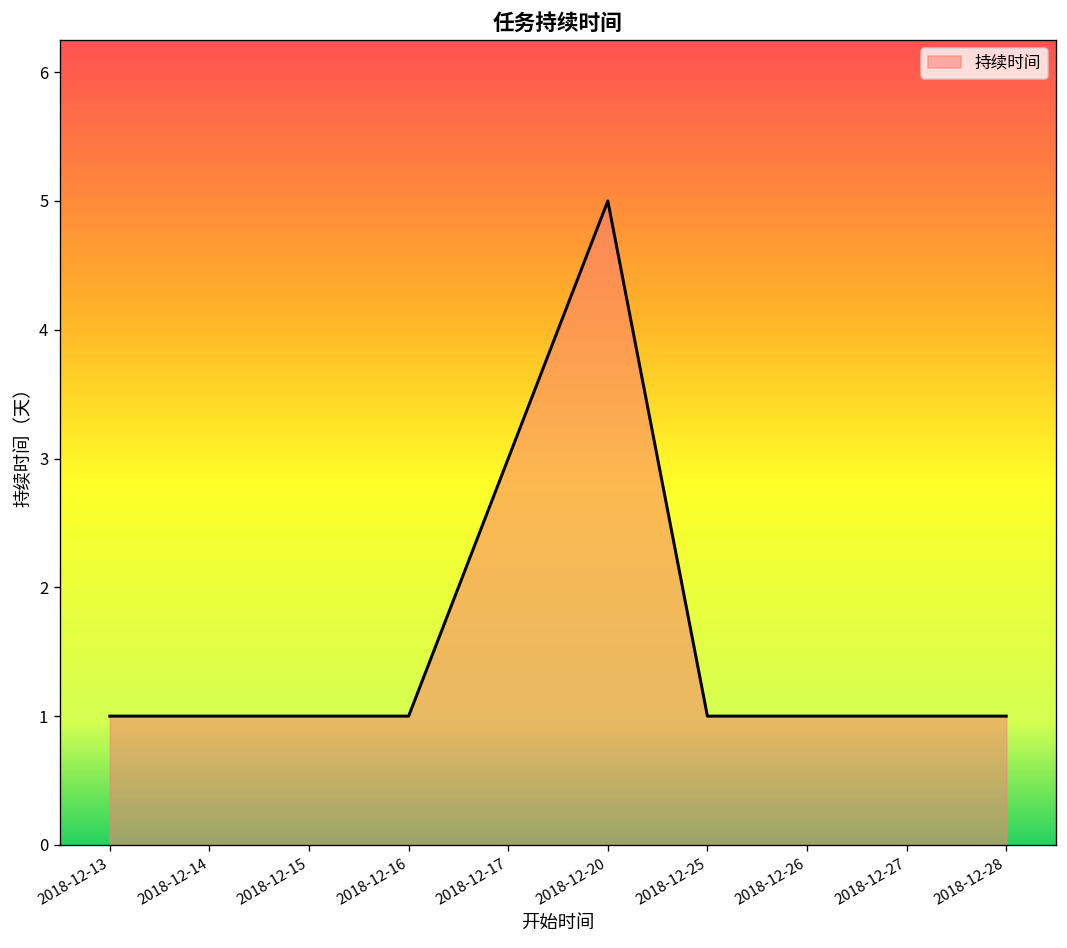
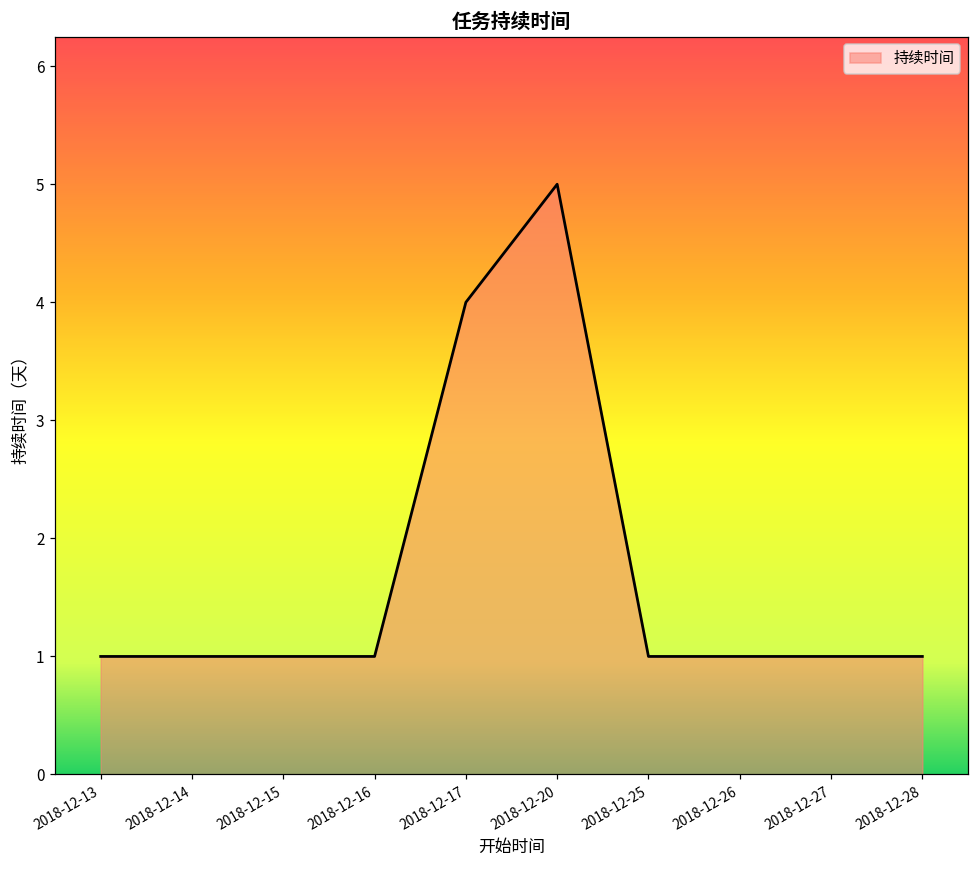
2018-12-17: 3 -> 4
